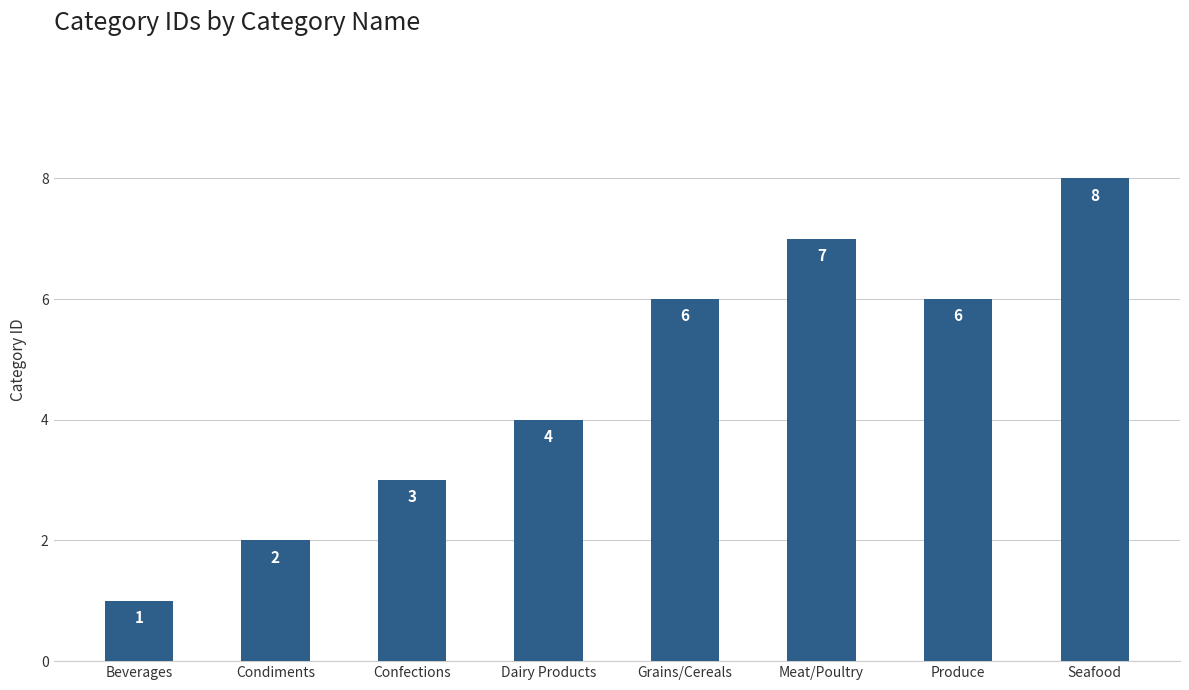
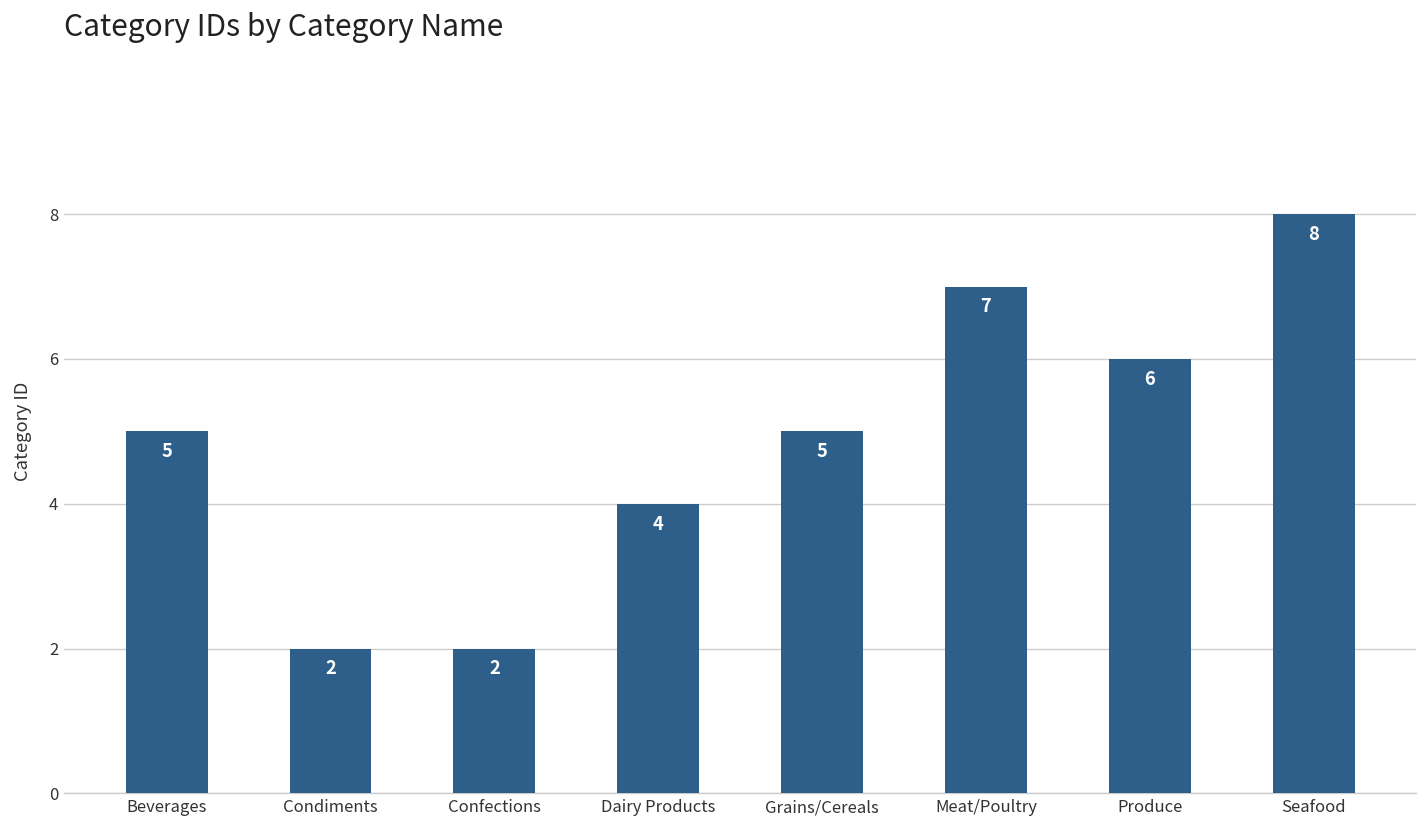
Beverages: 1 -> 5
Confections: 3 -> 2
Grains/Cereals: 6 -> 5
